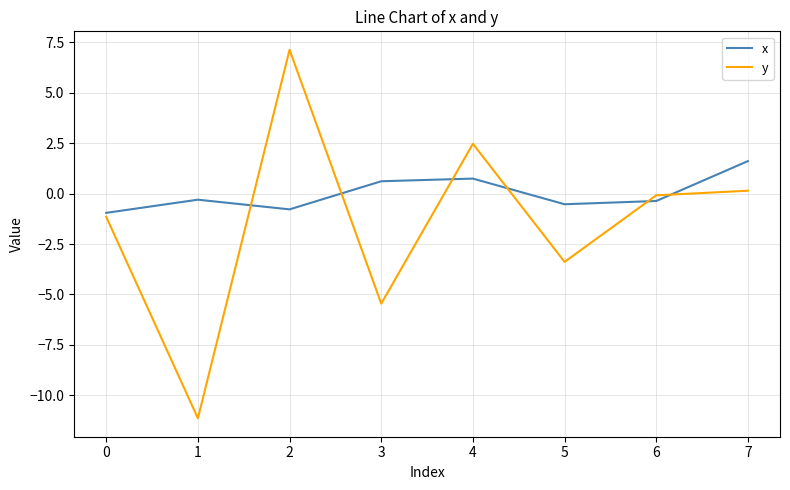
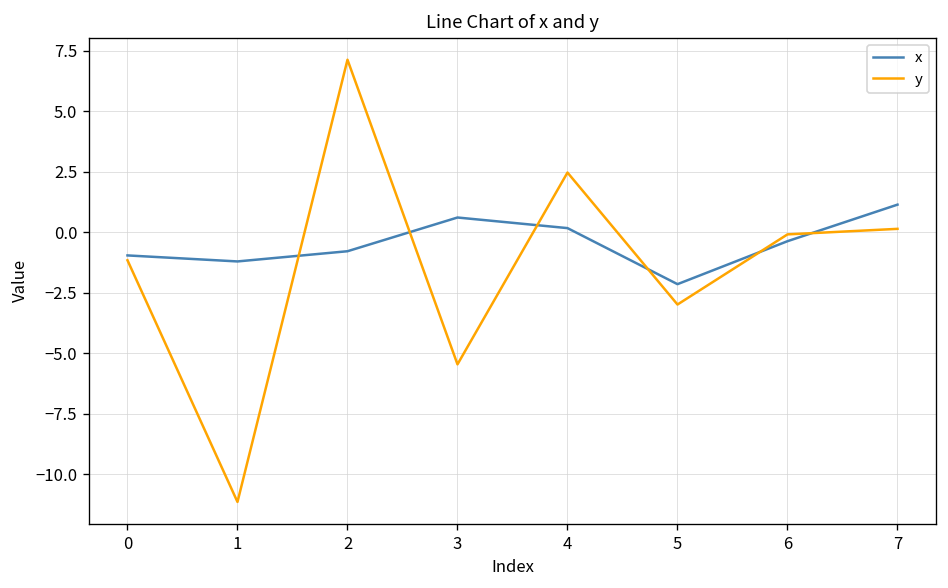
x, 1: -0.3 -> -1.2
x, 4: 0.7 -> 0.2
x, 5: -0.5 -> -2.1
y, 5: -3.4 -> -3.0
x, 7: 1.6 -> 1.1
